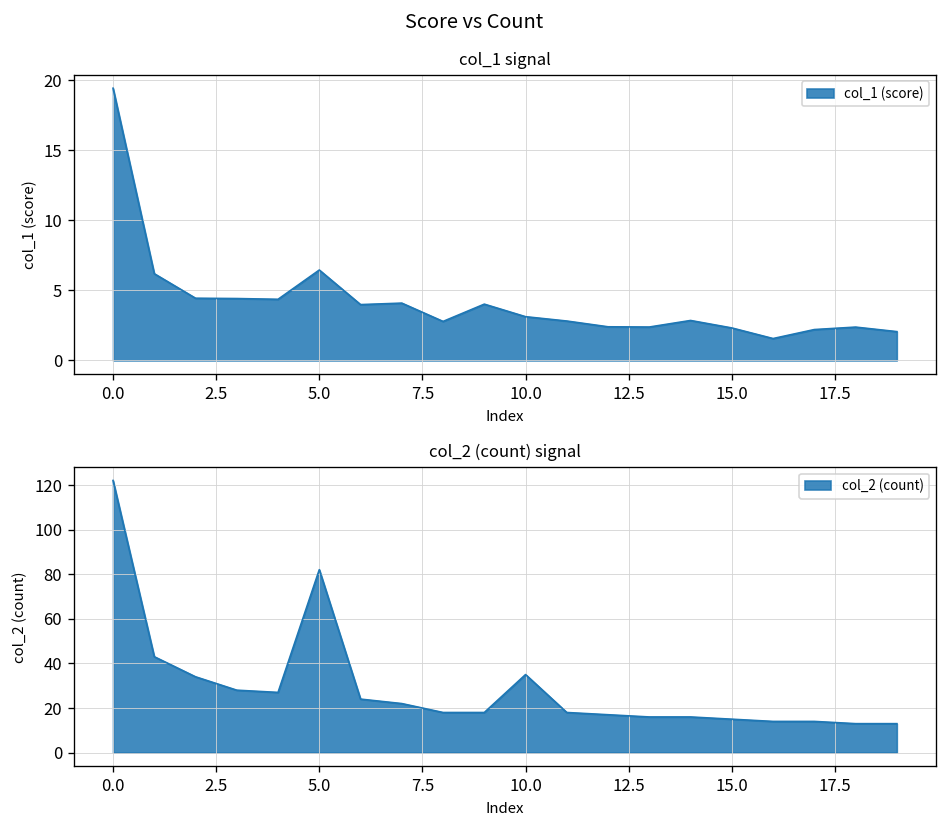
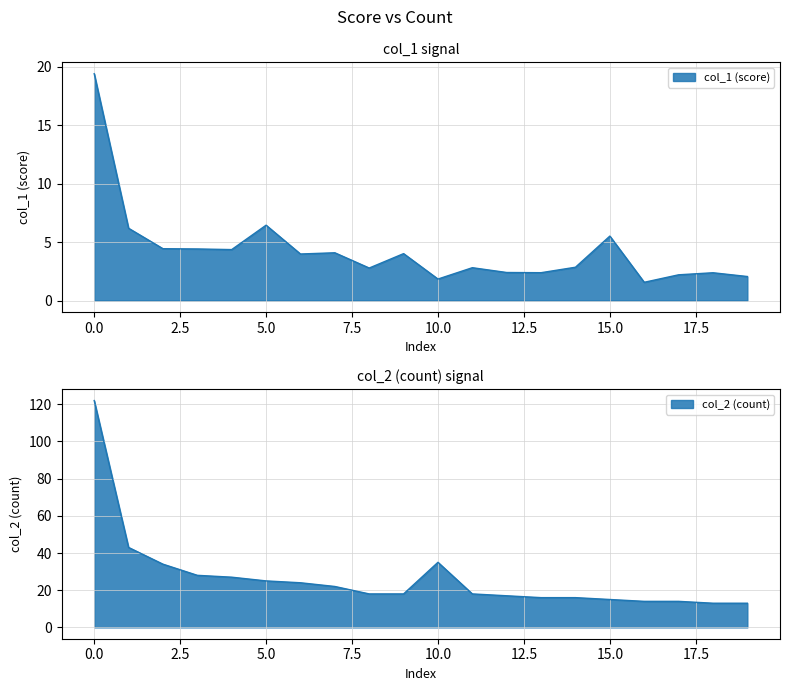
col_1 signal, 10.0: 3.1 -> 1.8
col_1 signal, 15.0: 2.3 -> 5.5
col_2 (count) signal, 5.0: 82 -> 25
